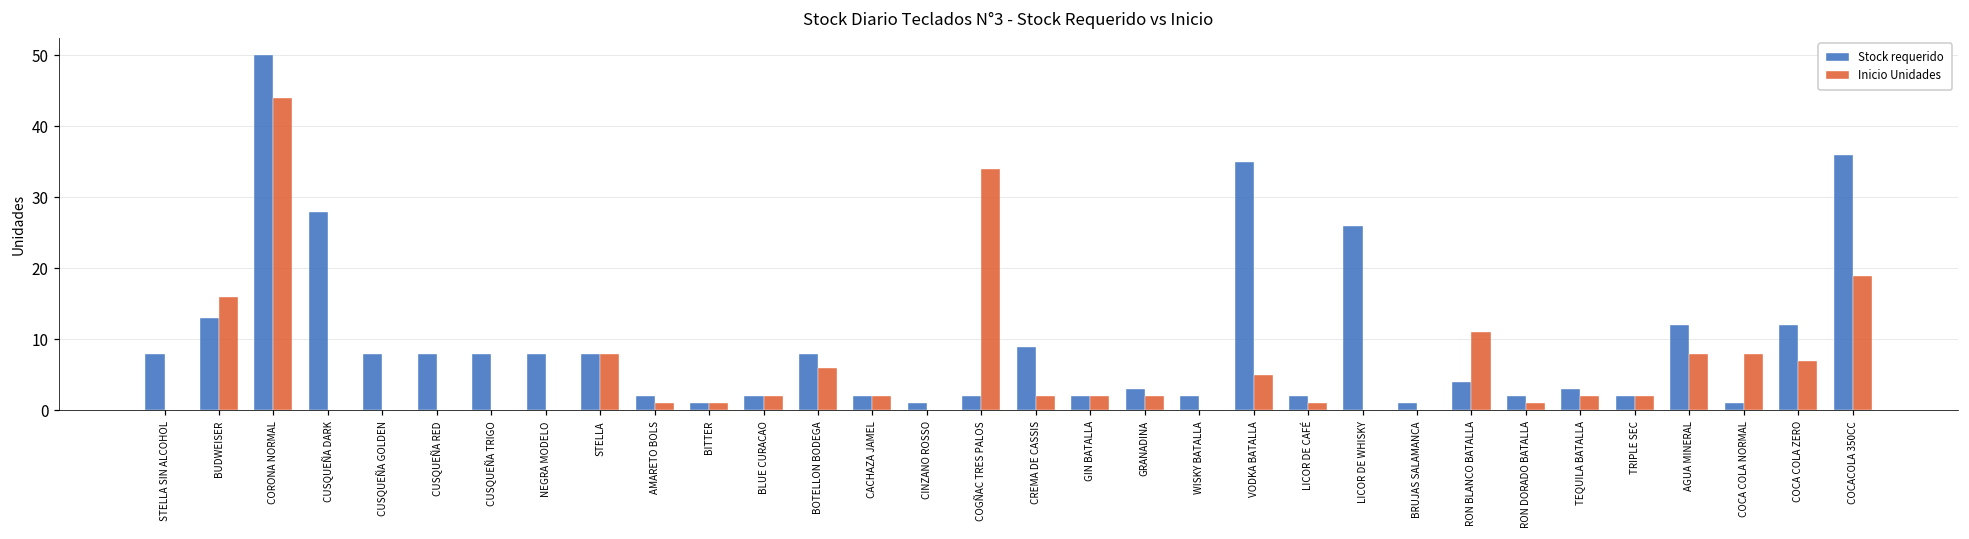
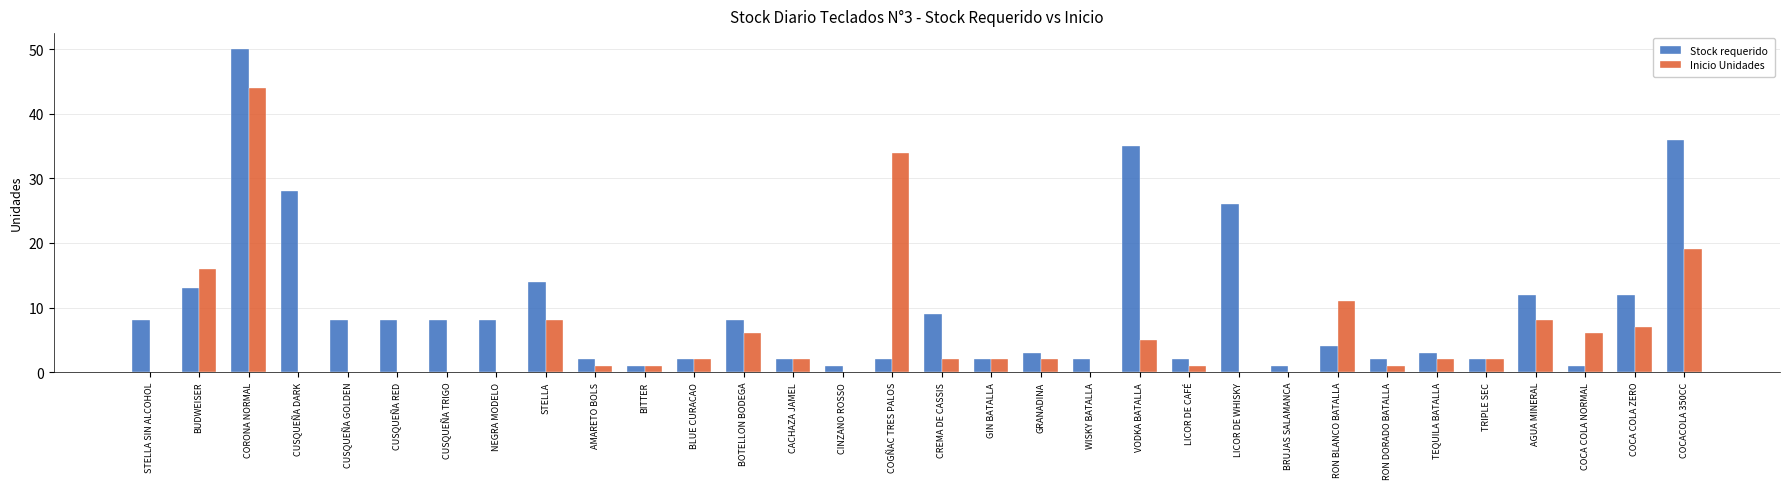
Stock requerido, STELLA: 8 -> 14
Inicio Unidades, COCA COLA NORMAL: 8 -> 6
